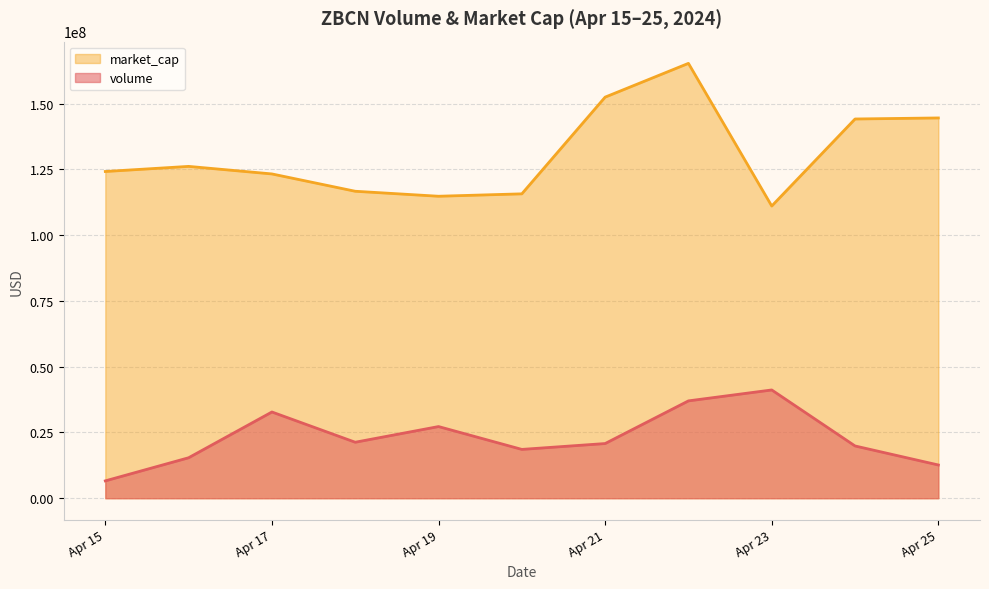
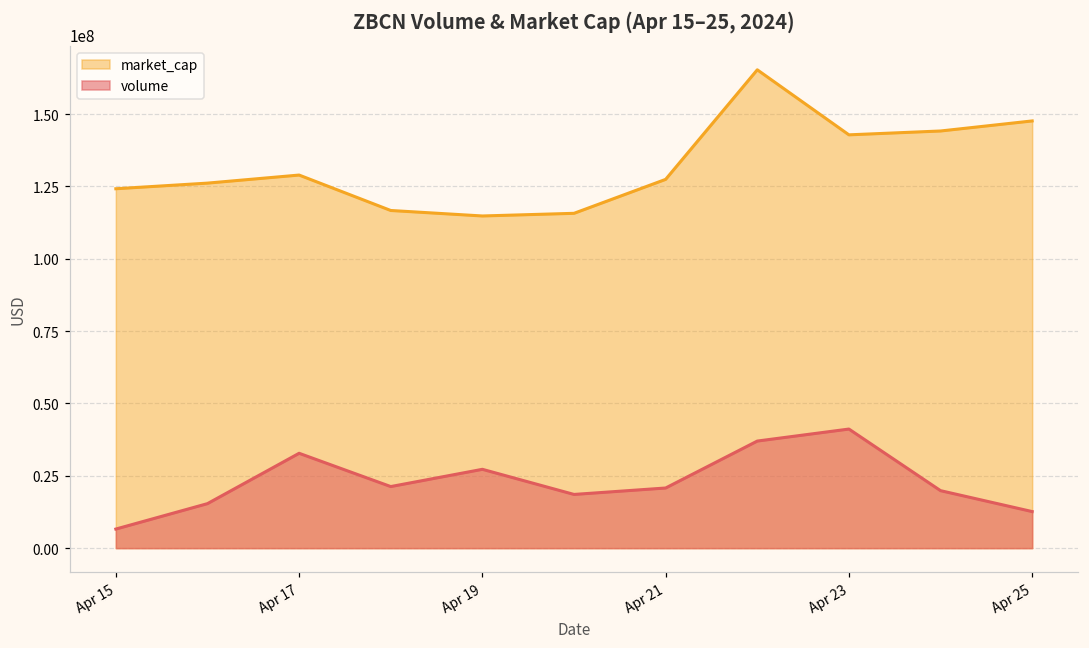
market_cap, Apr 17: 123000000 -> 129000000
market_cap, Apr 21: 152000000 -> 127000000
market_cap, Apr 23: 111000000 -> 143000000
market_cap, Apr 25: 145000000 -> 148000000
